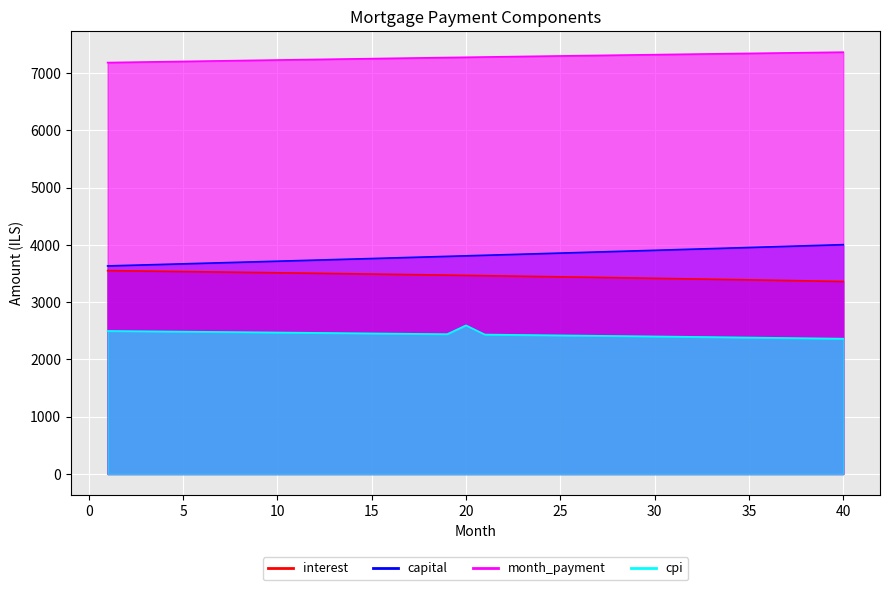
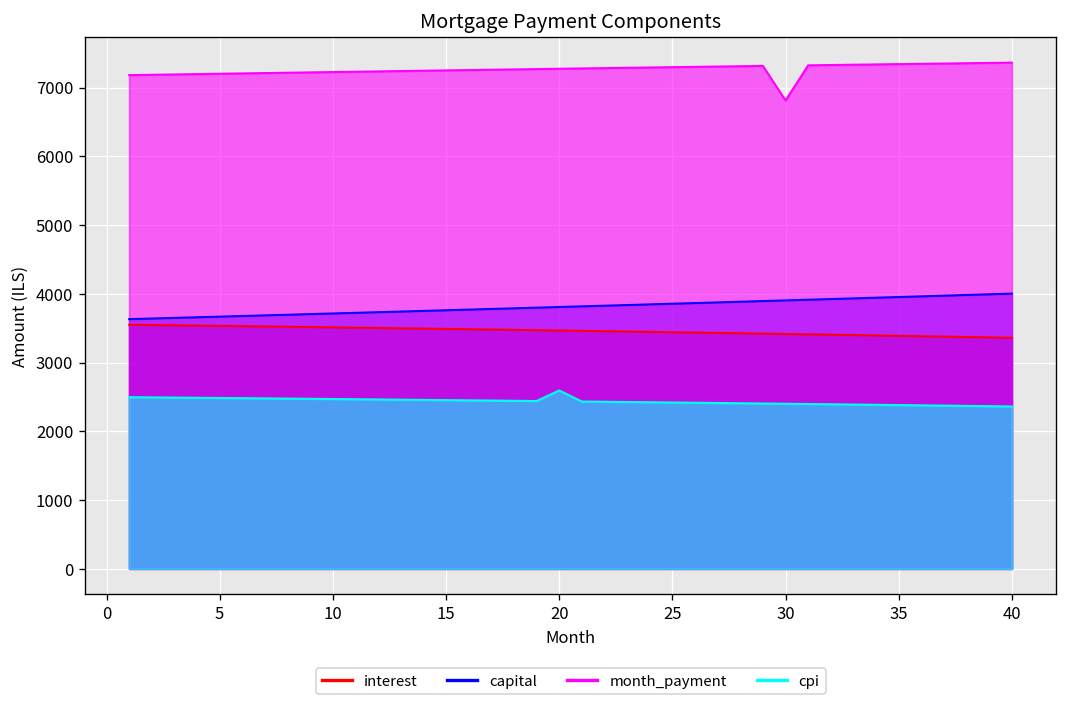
month_payment, 30: 7300 -> 6800
